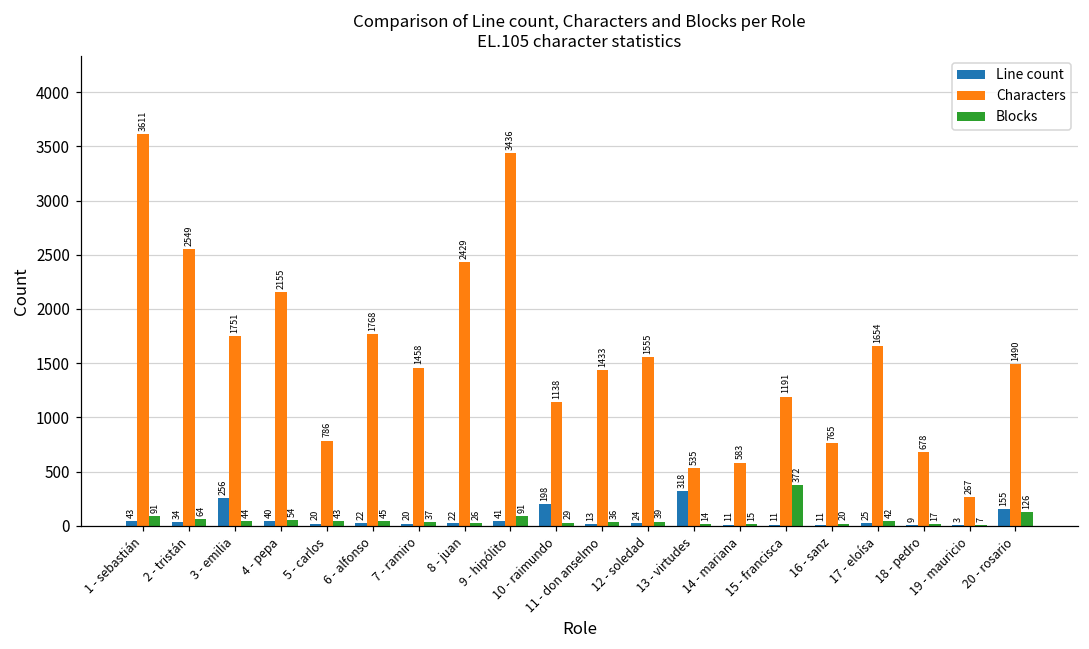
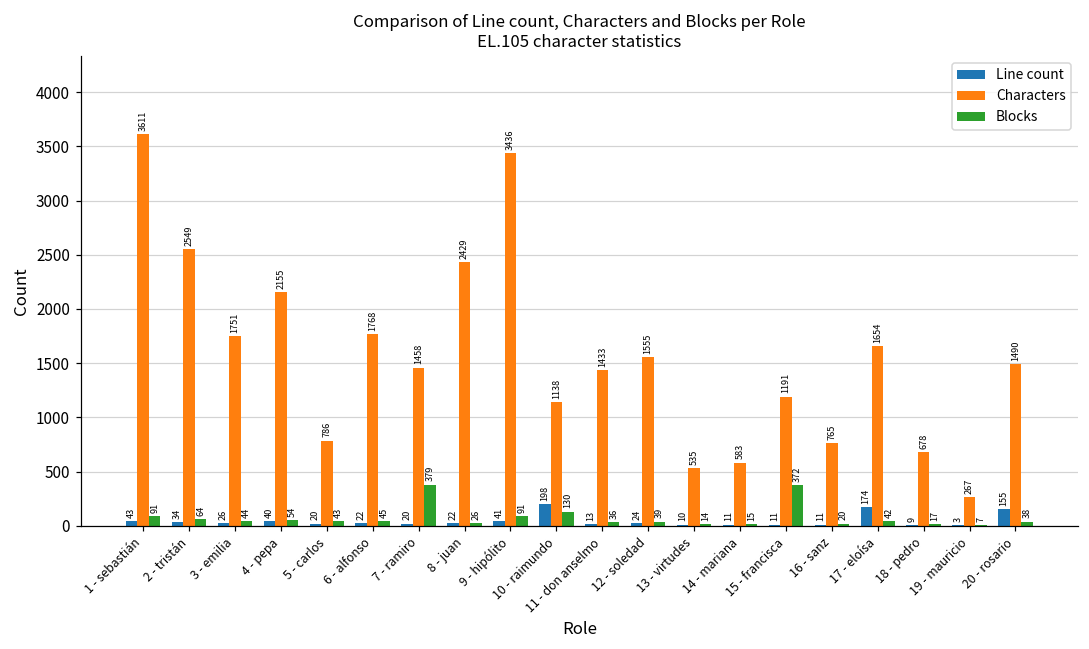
Line count, 3 - emilia: 256 -> 26
Blocks, 7 - ramiro: 37 -> 379
Blocks, 10 - raimundo: 29 -> 130
Line count, 13 - virtudes: 318 -> 10
Line count, 17 - eloísa: 25 -> 174
Blocks, 20 - rosario: 126 -> 38
